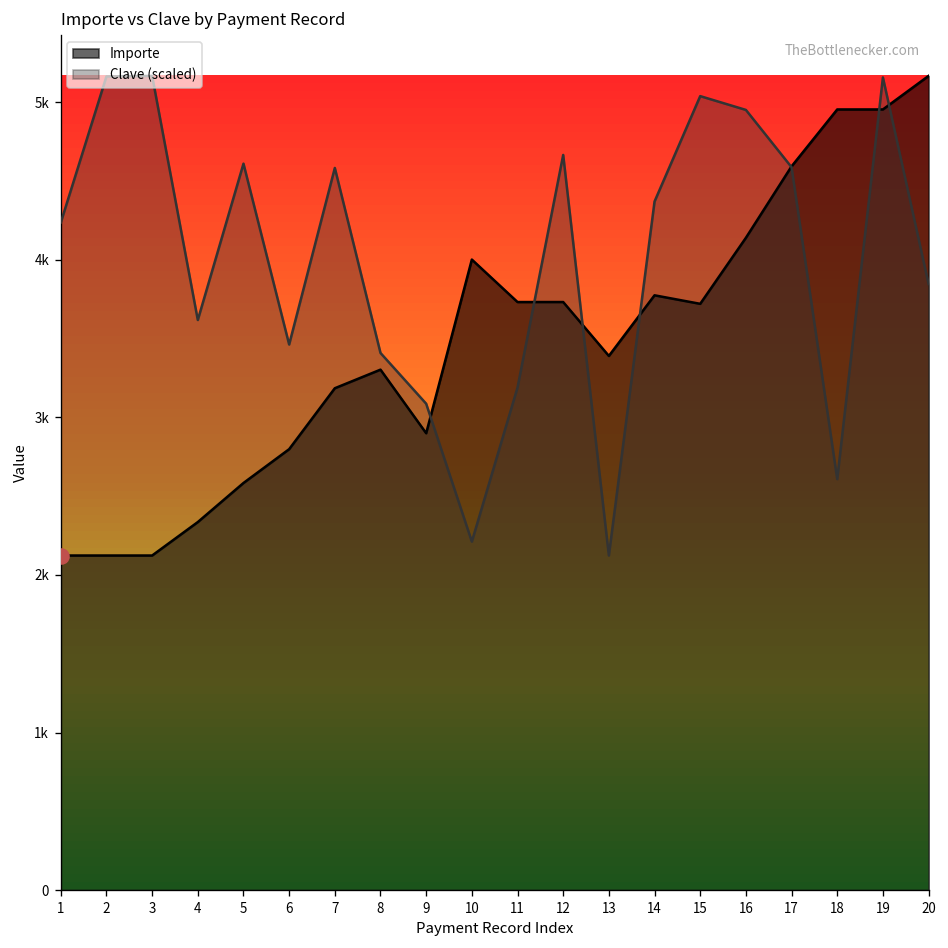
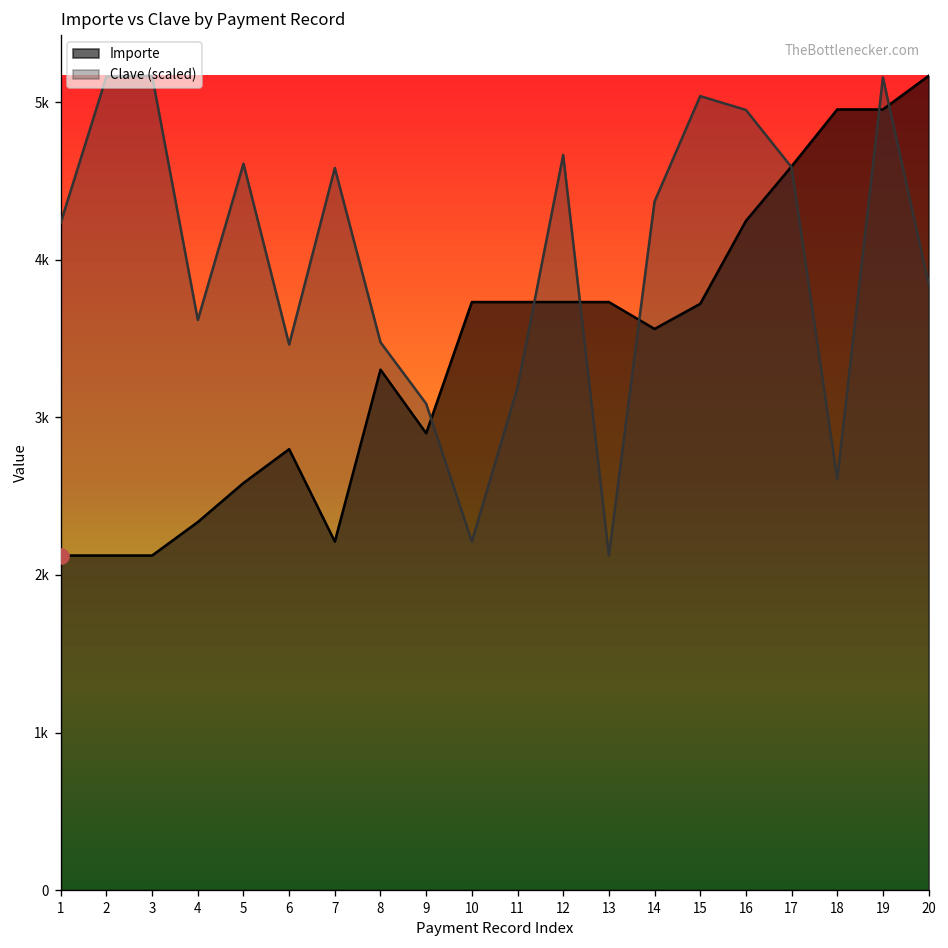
Importe, 7: 3190 -> 2210
Clave (scaled), 8: 3410 -> 3480
Importe, 10: 4000 -> 3730
Importe, 13: 3390 -> 3730
Importe, 14: 3780 -> 3560
Importe, 16: 4140 -> 4250
